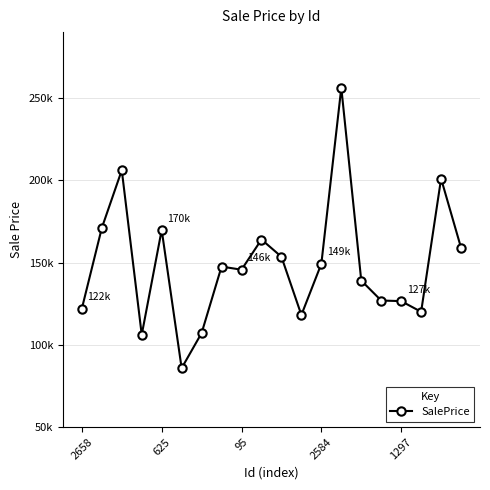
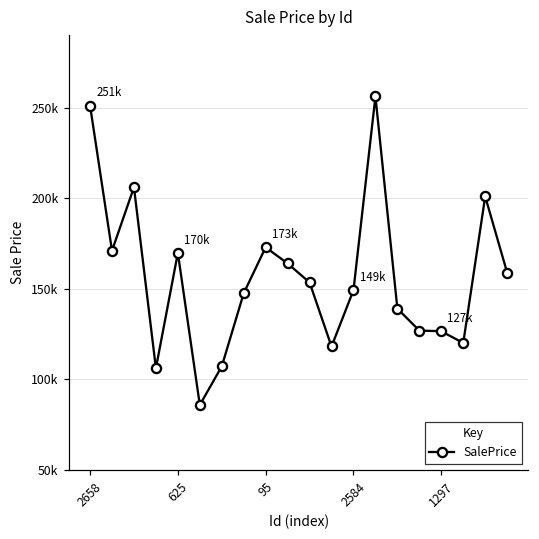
2658: 122k -> 251k
95: 146k -> 173k
